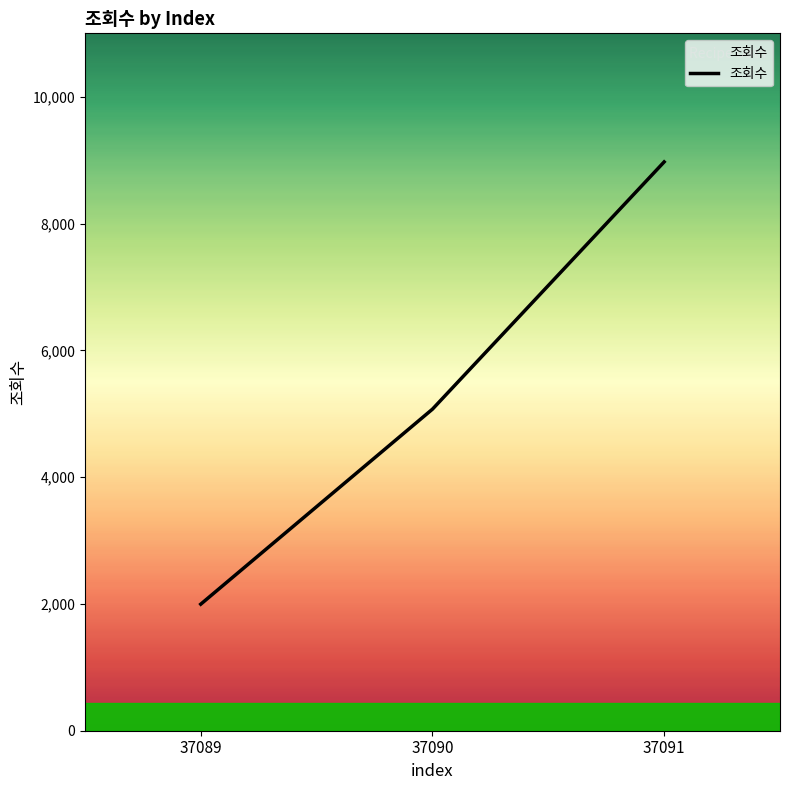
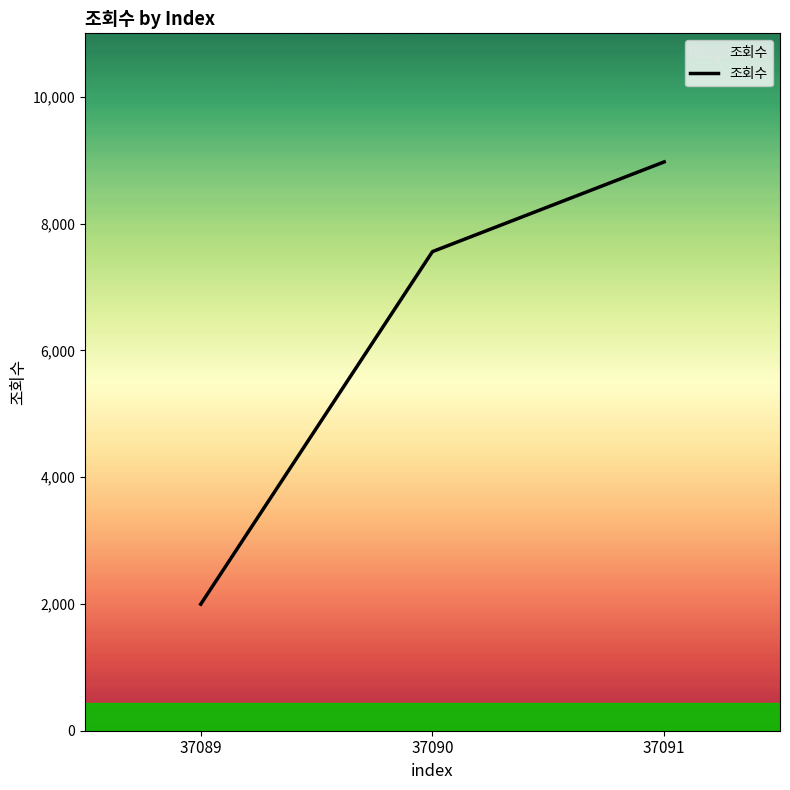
37090: 5,100 -> 7,600
